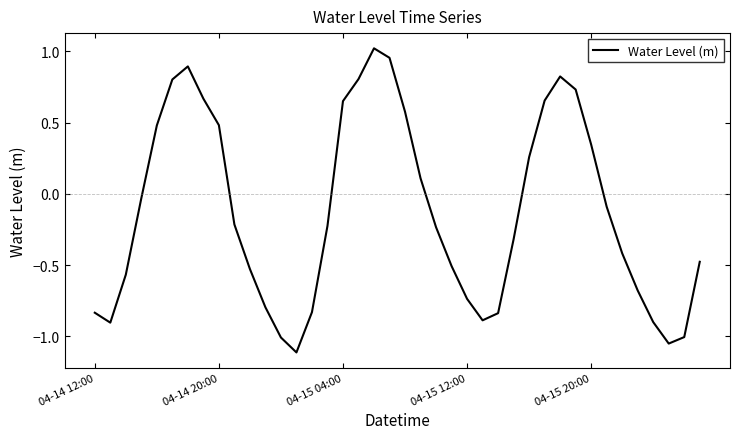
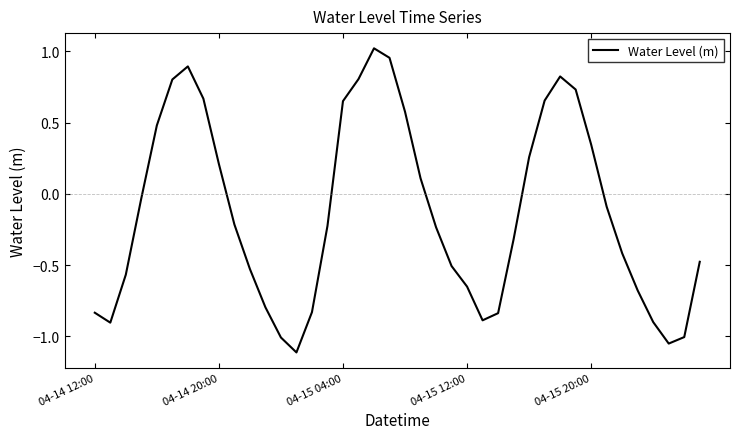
04-14 20:00: 0.48 -> 0.21
04-15 12:00: -0.74 -> -0.65
